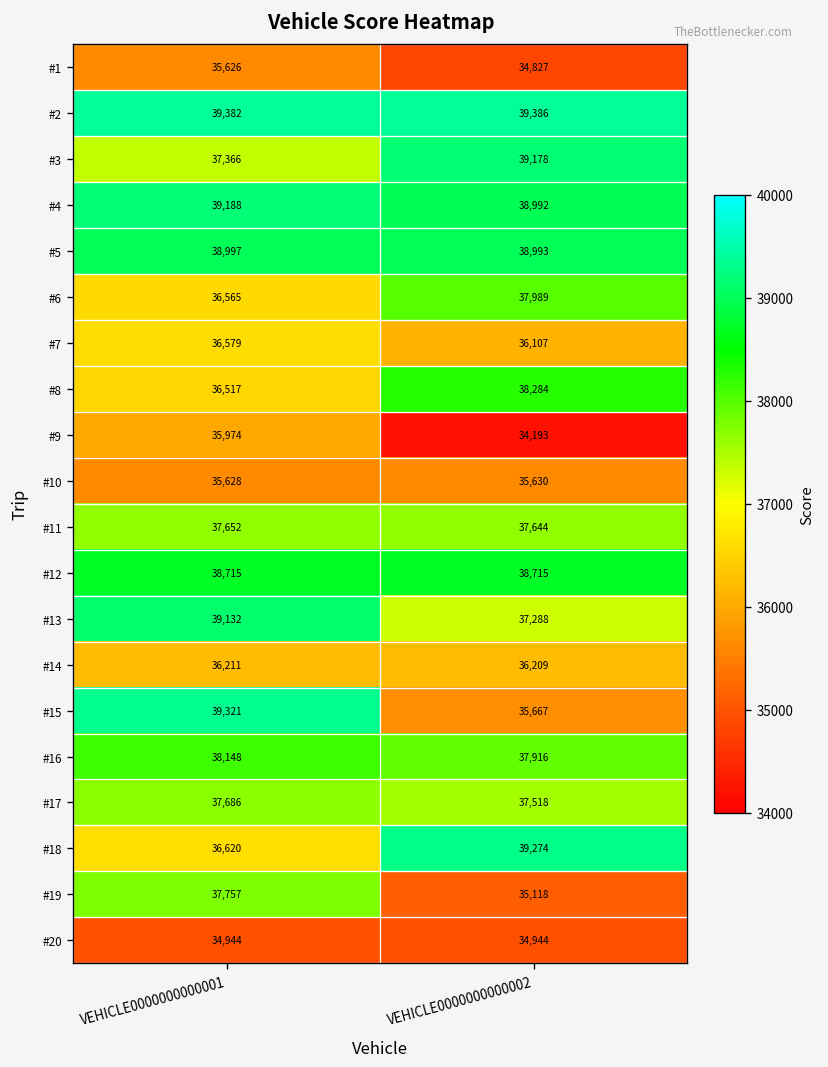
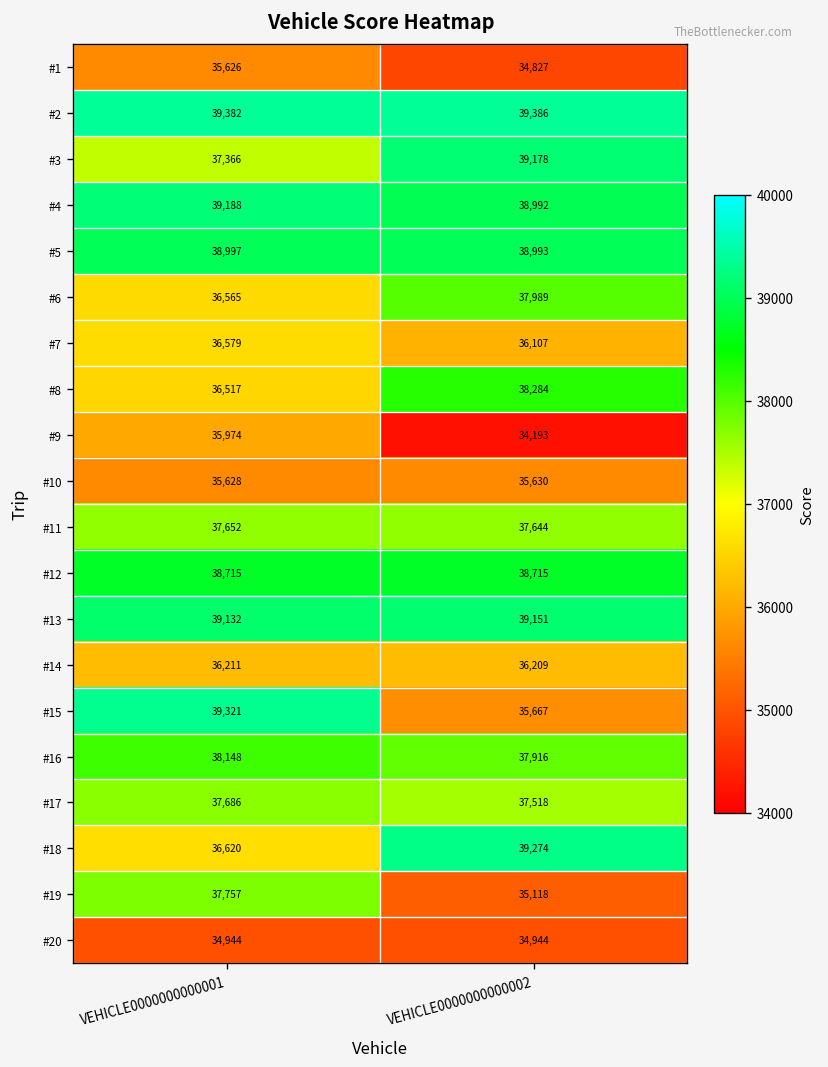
#13, VEHICLE0000000000002: 37,288 -> 39,151
